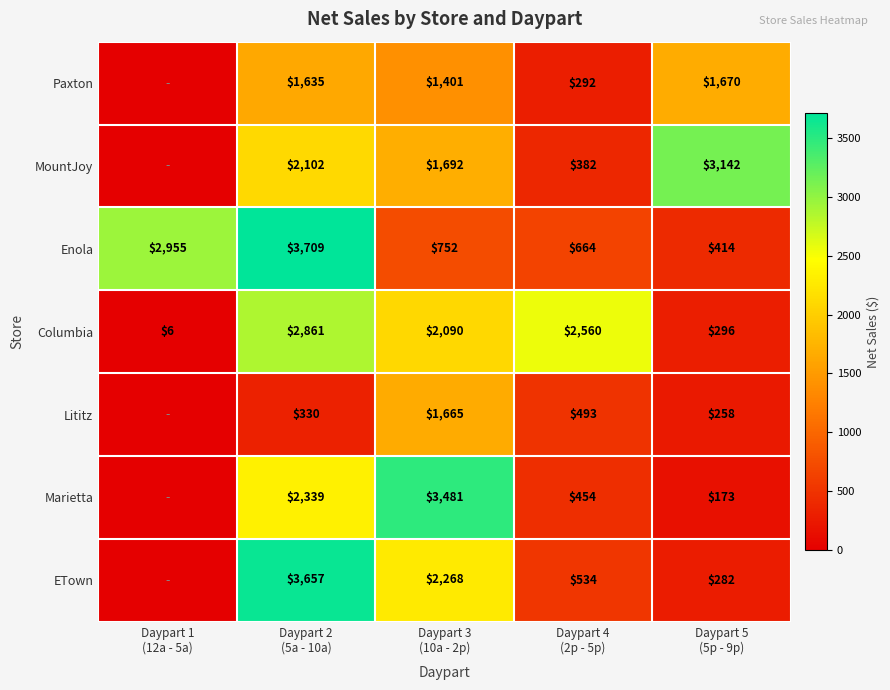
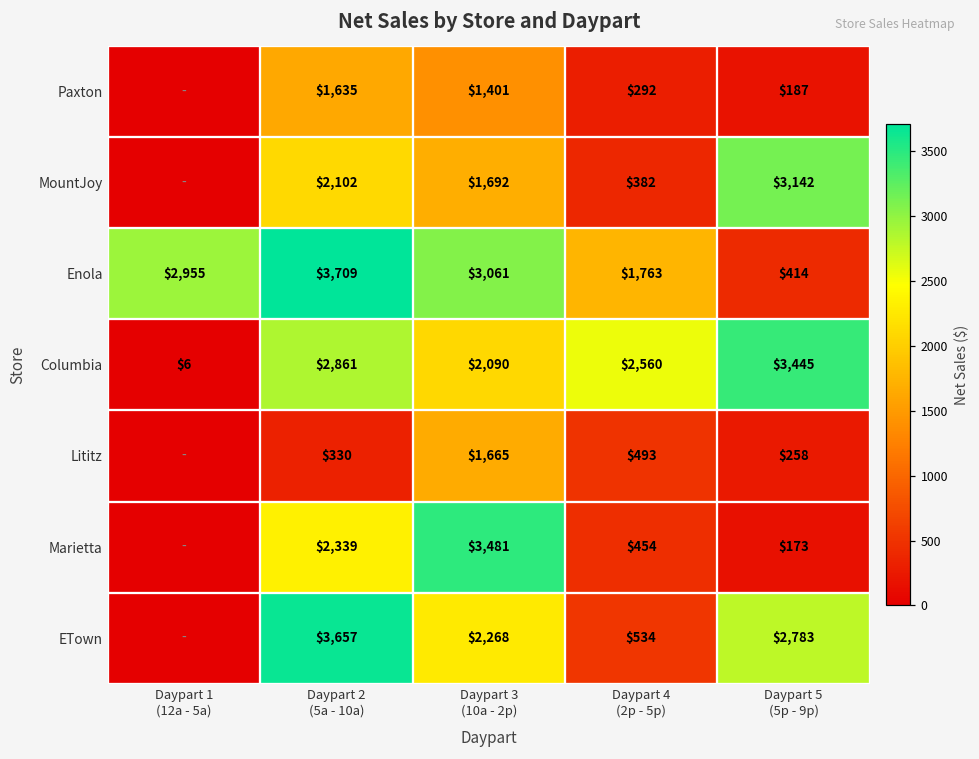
Paxton, Daypart 5 (5p - 9p): $1,670 -> $187
Enola, Daypart 3 (10a - 2p): $752 -> $3,061
Enola, Daypart 4 (2p - 5p): $664 -> $1,763
Columbia, Daypart 5 (5p - 9p): $296 -> $3,445
ETown, Daypart 5 (5p - 9p): $282 -> $2,783
